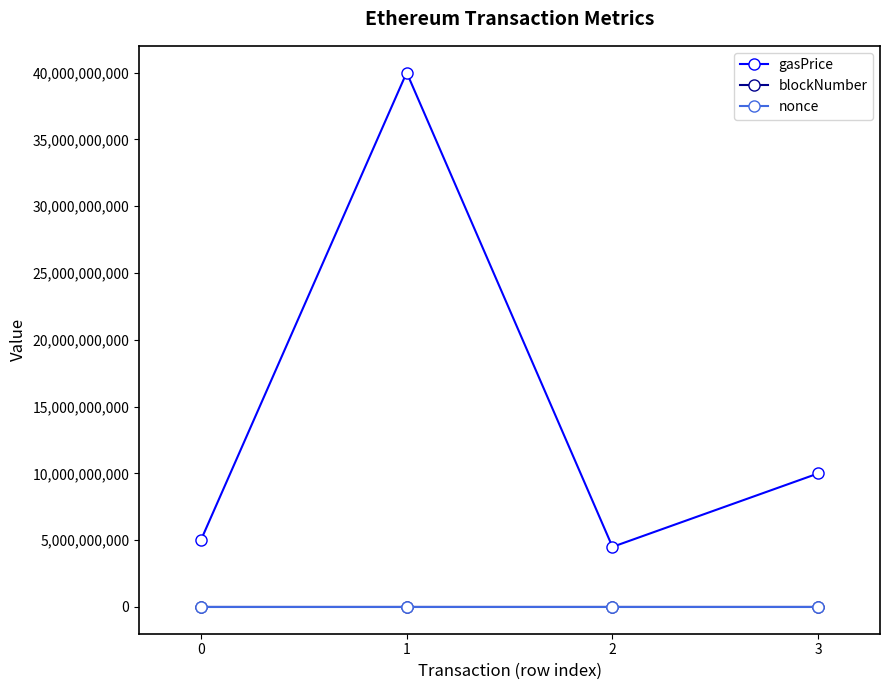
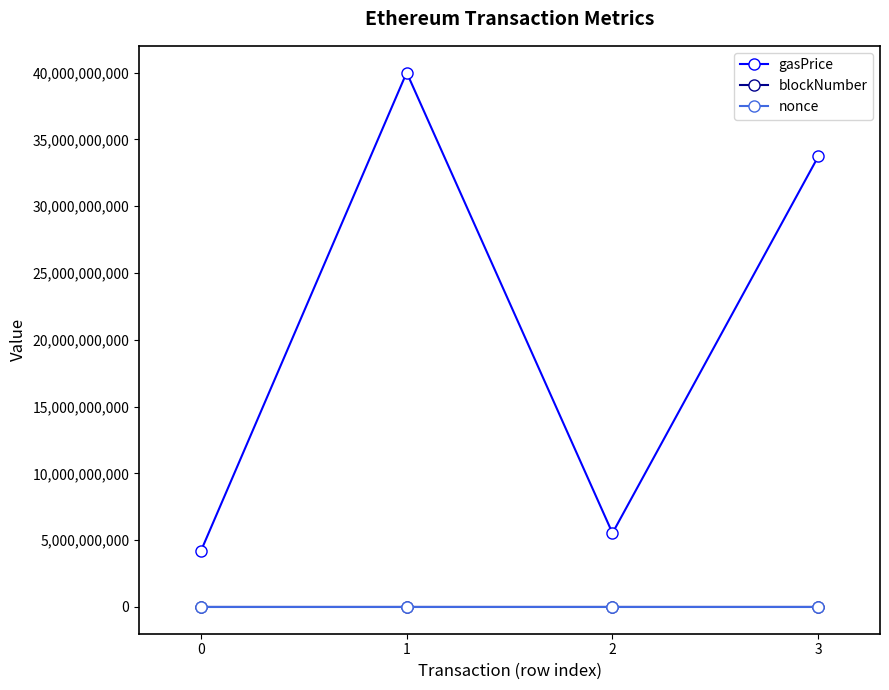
gasPrice, 0: 5,000,000,000 -> 4,200,000,000
gasPrice, 2: 4,500,000,000 -> 5,500,000,000
gasPrice, 3: 10,000,000,000 -> 33,700,000,000
